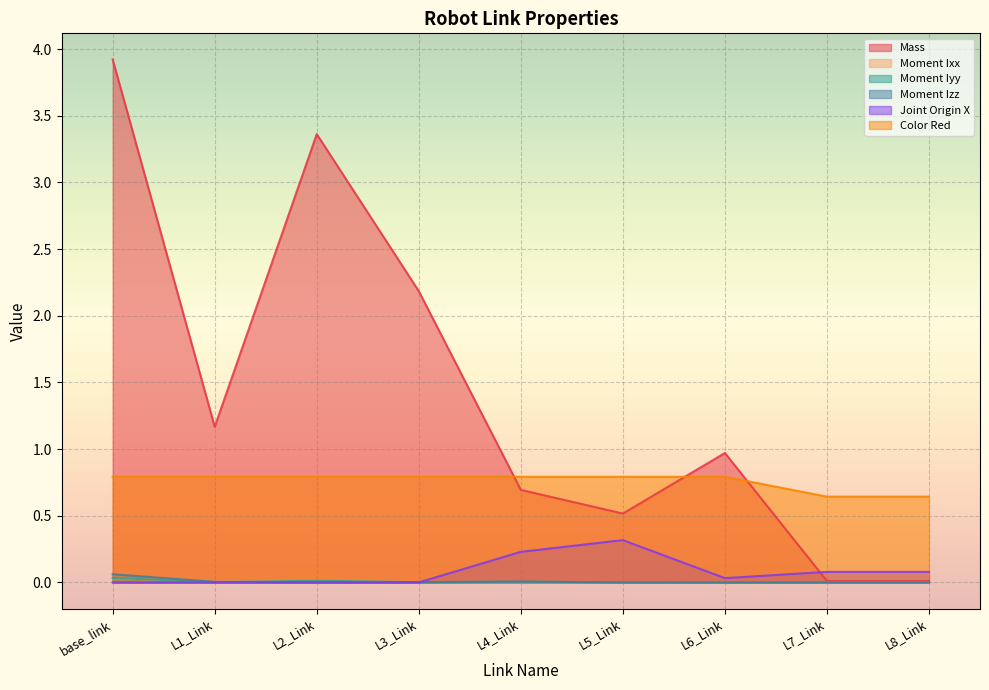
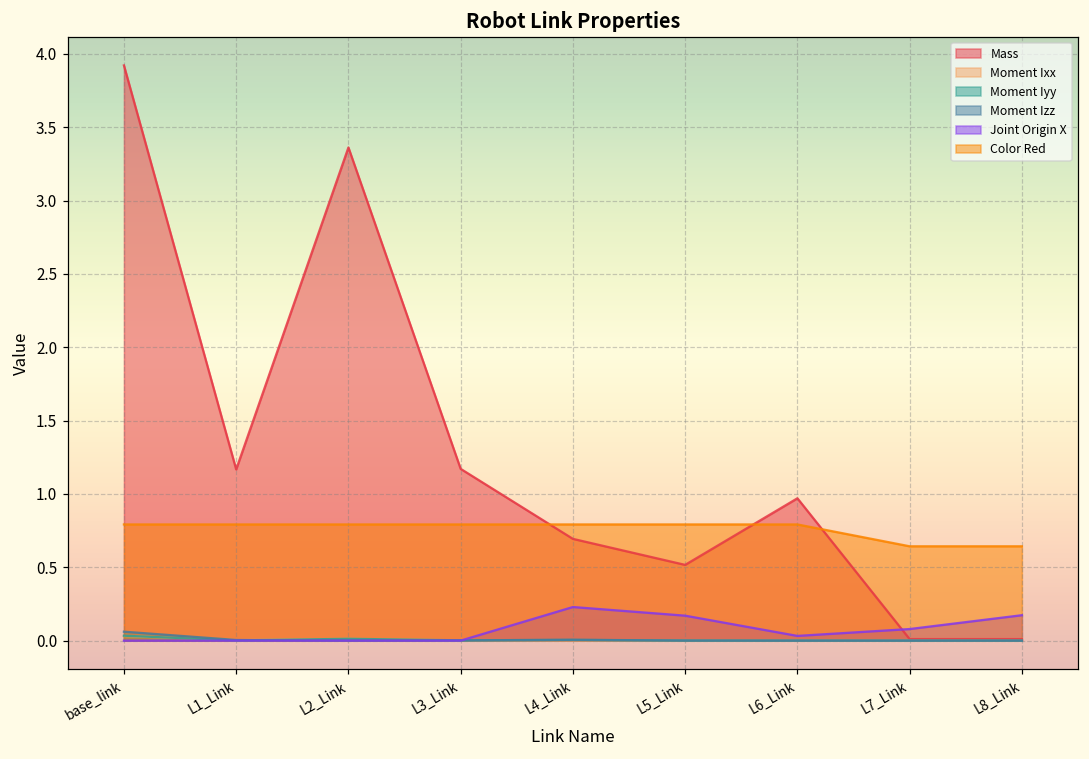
Mass, L3_Link: 2.18 -> 1.17
Joint Origin X, L5_Link: 0.32 -> 0.17
Joint Origin X, L8_Link: 0.08 -> 0.17
